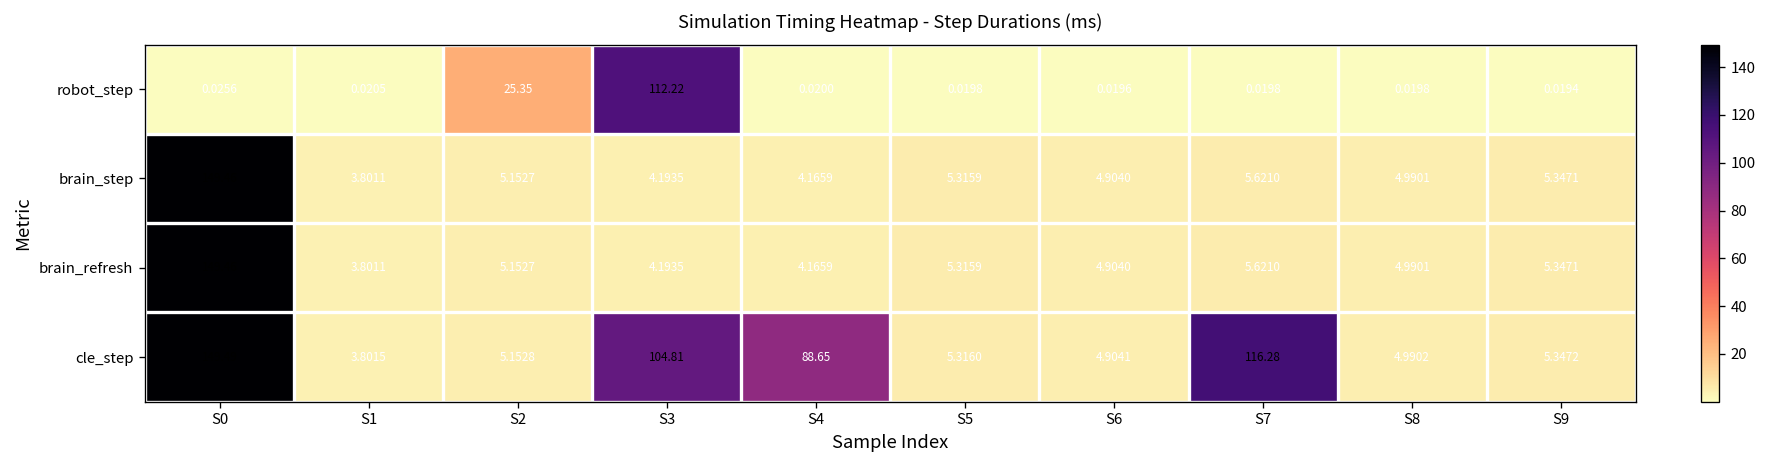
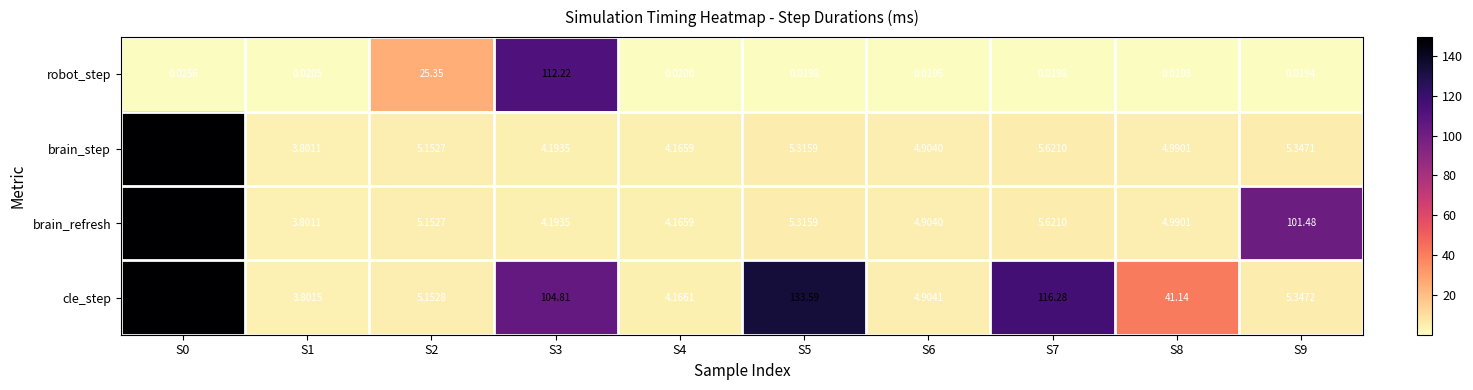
brain_refresh, S9: 5.3471 -> 101.48
cle_step, S4: 88.65 -> 4.1661
cle_step, S5: 5.3160 -> 133.59
cle_step, S8: 4.9902 -> 41.14
